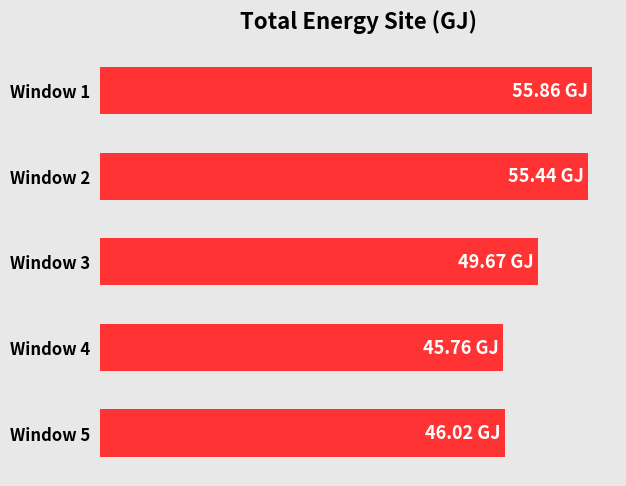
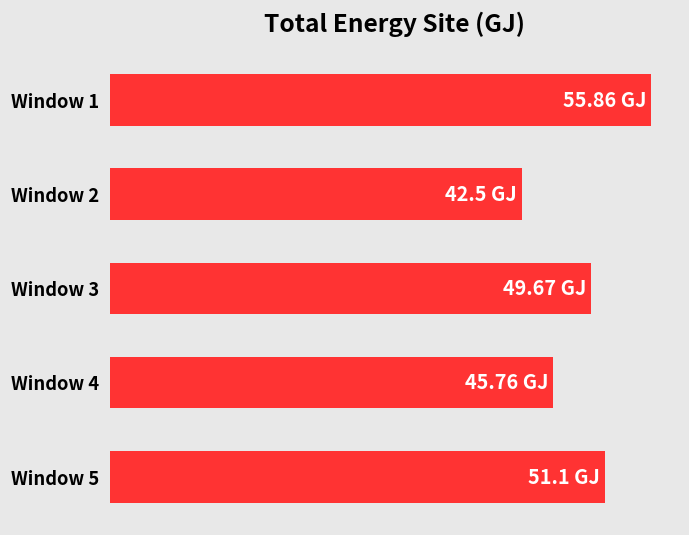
Window 2: 55.44 -> 42.5
Window 5: 46.02 -> 51.1
